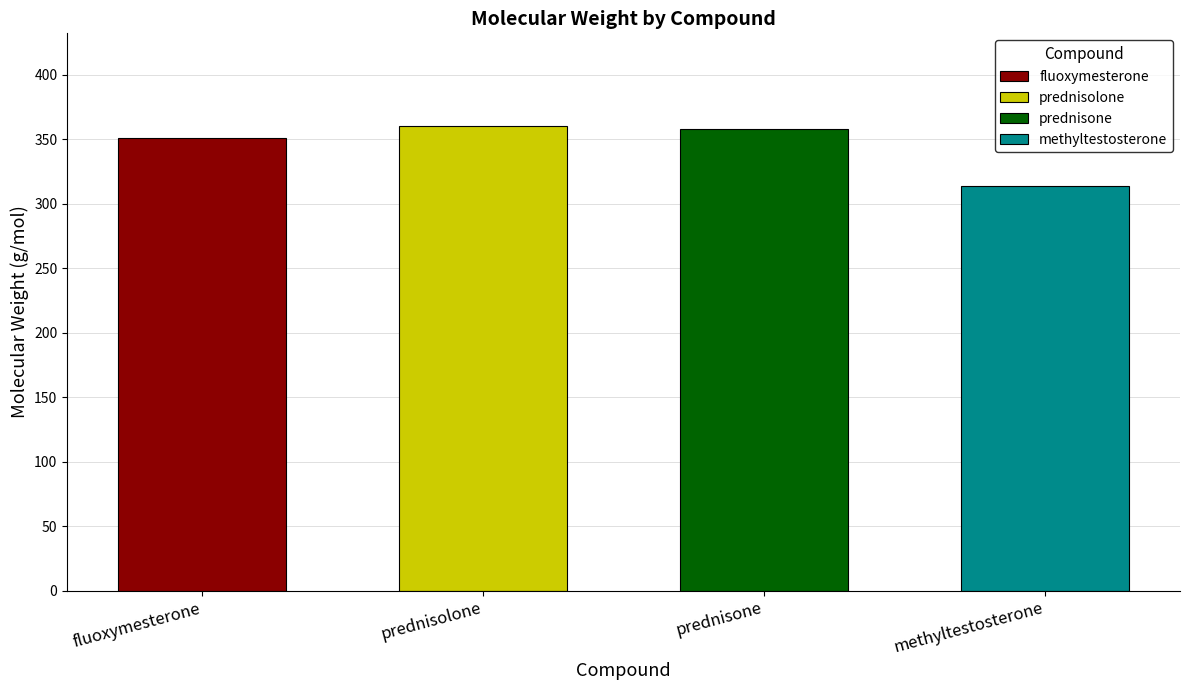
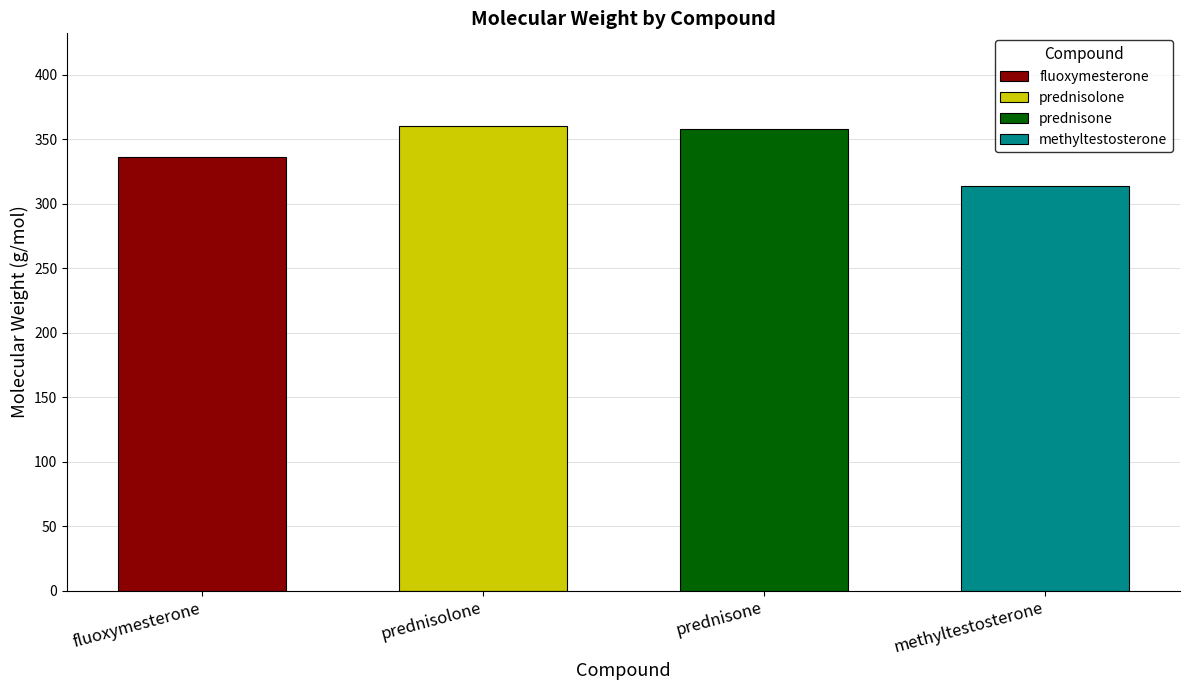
fluoxymesterone: 351 -> 336
